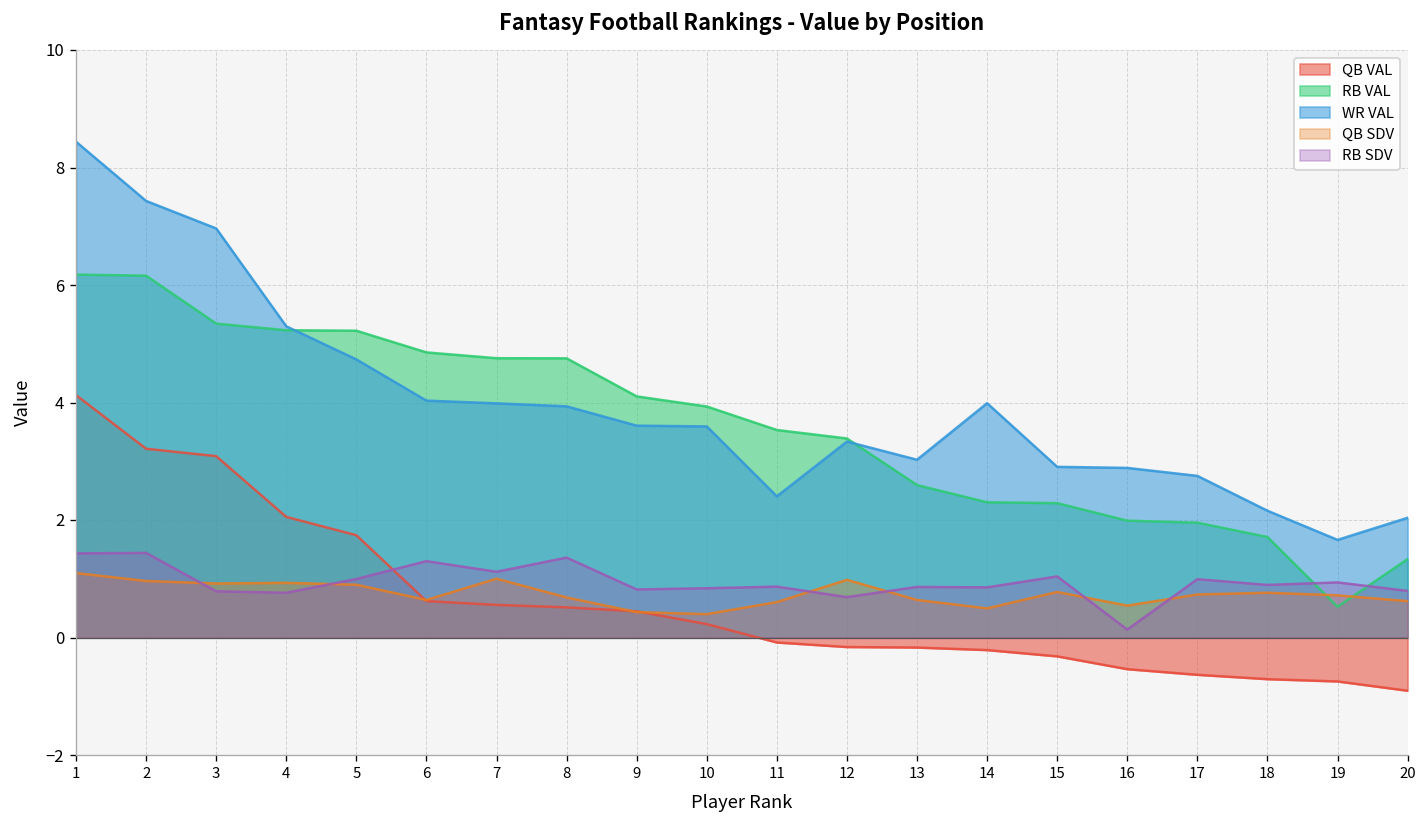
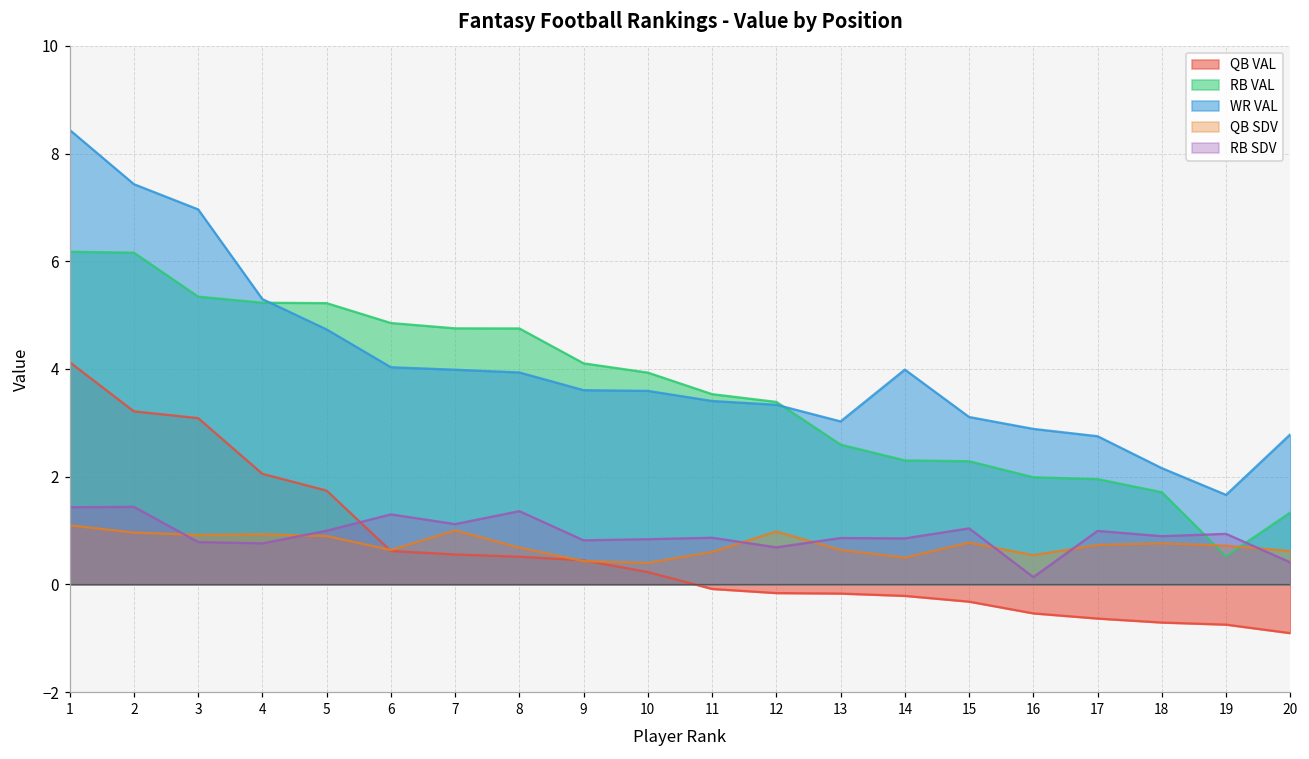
WR VAL, 11: 2.4 -> 3.4
WR VAL, 15: 2.9 -> 3.1
WR VAL, 20: 2.0 -> 2.8
RB SDV, 20: 0.8 -> 0.4
